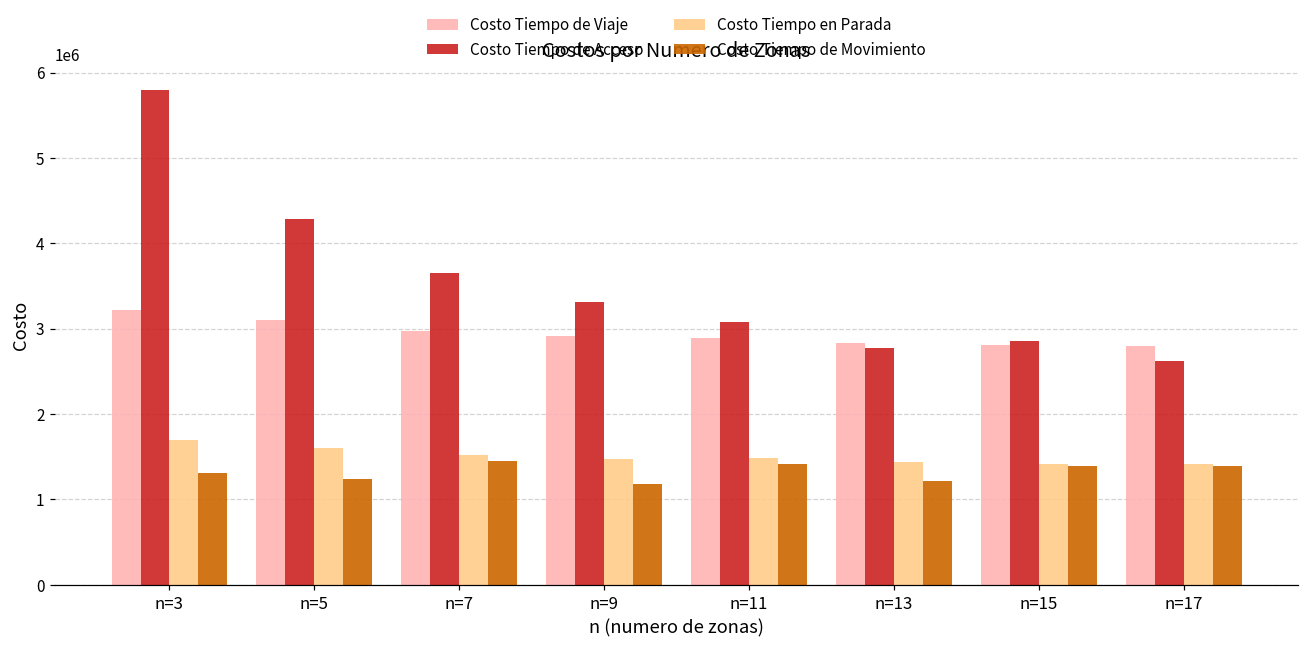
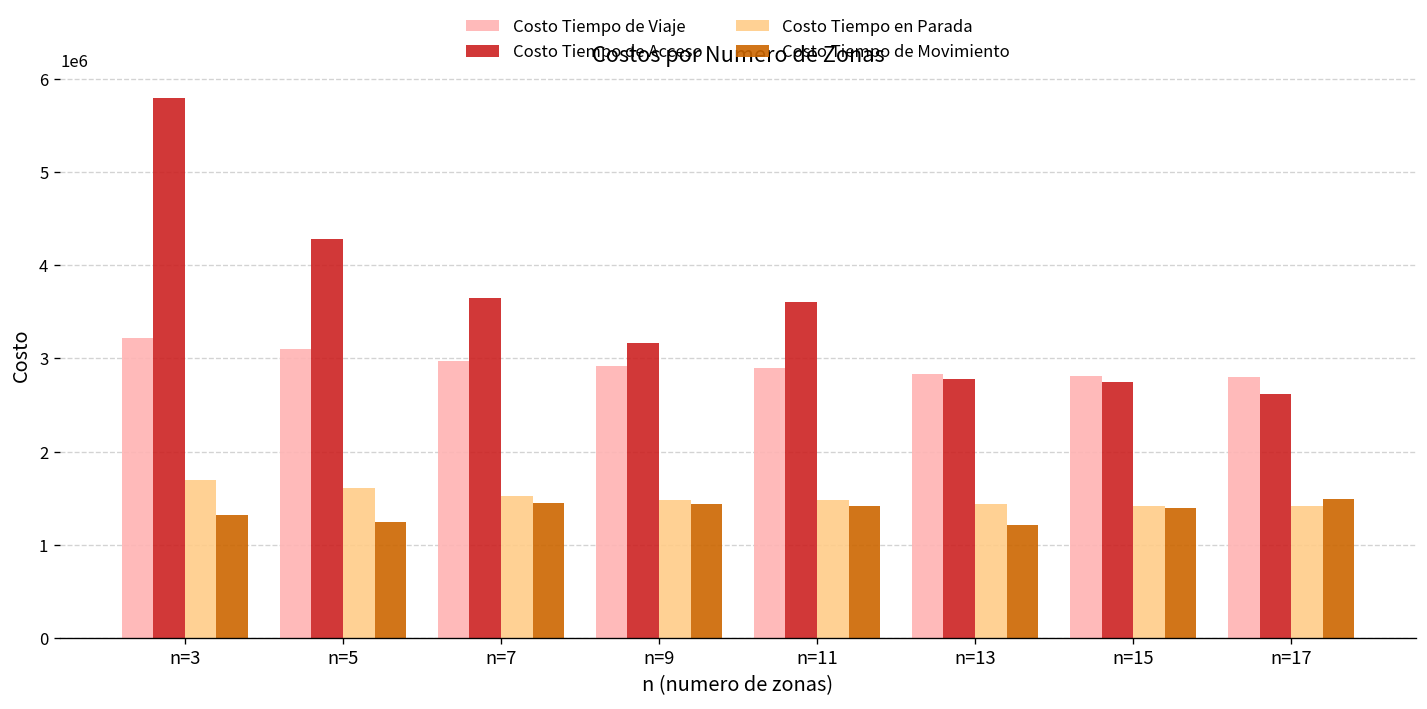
Costo Tiempo de Acceso, n=9: 3300000 -> 3200000
Costo Tiempo de Movimiento, n=9: 1200000 -> 1400000
Costo Tiempo de Acceso, n=11: 3100000 -> 3600000
Costo Tiempo de Acceso, n=15: 2900000 -> 2800000
Costo Tiempo de Movimiento, n=17: 1400000 -> 1500000
